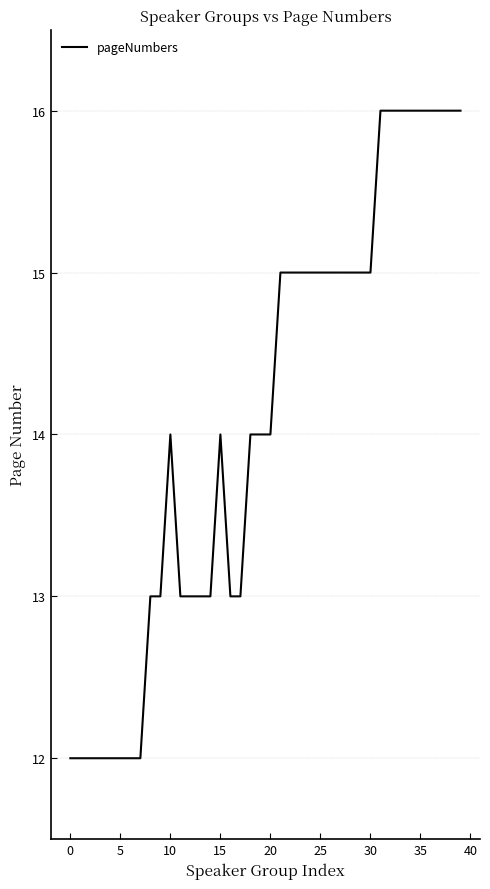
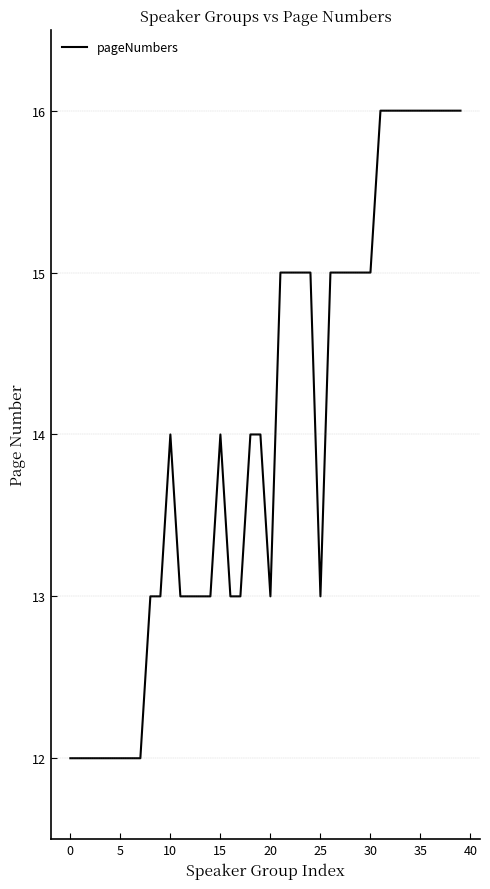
20: 14 -> 13
25: 15 -> 13
